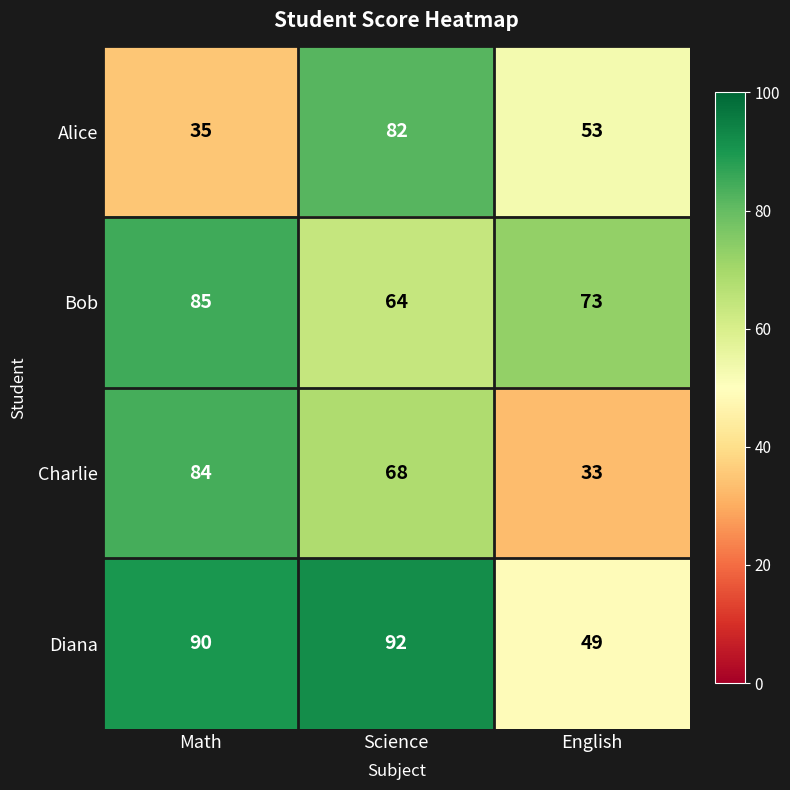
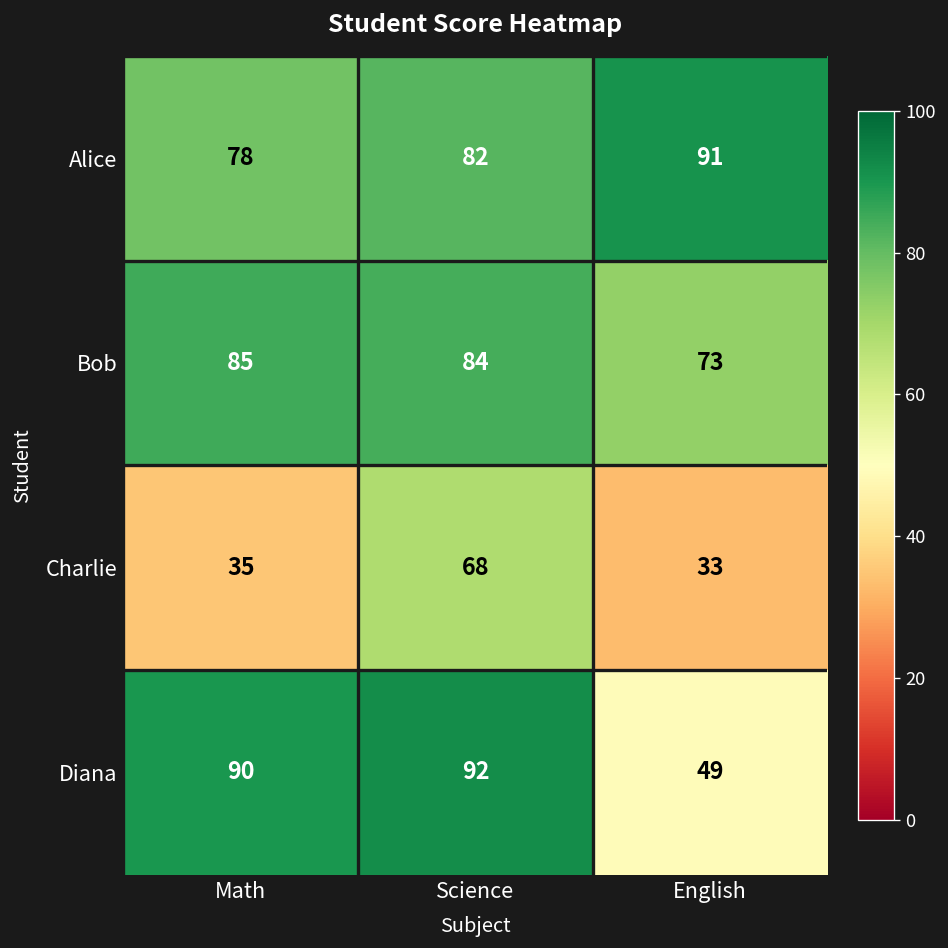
Alice, Math: 35 -> 78
Alice, English: 53 -> 91
Bob, Science: 64 -> 84
Charlie, Math: 84 -> 35
